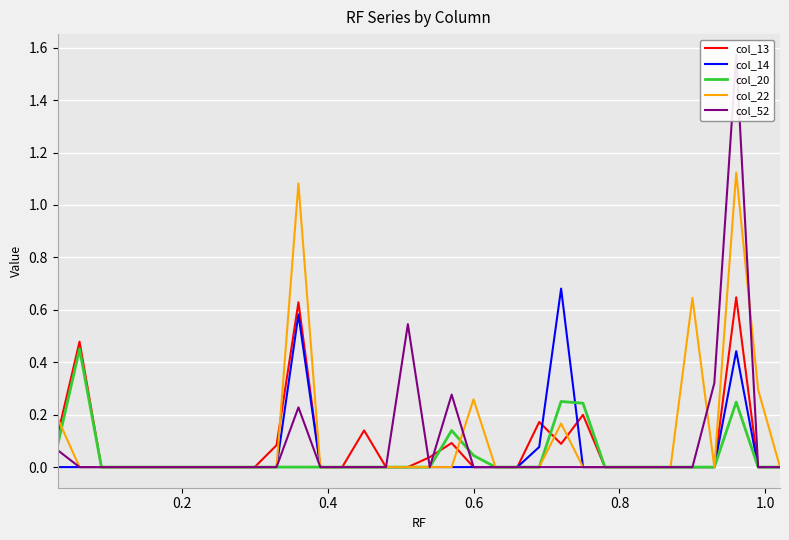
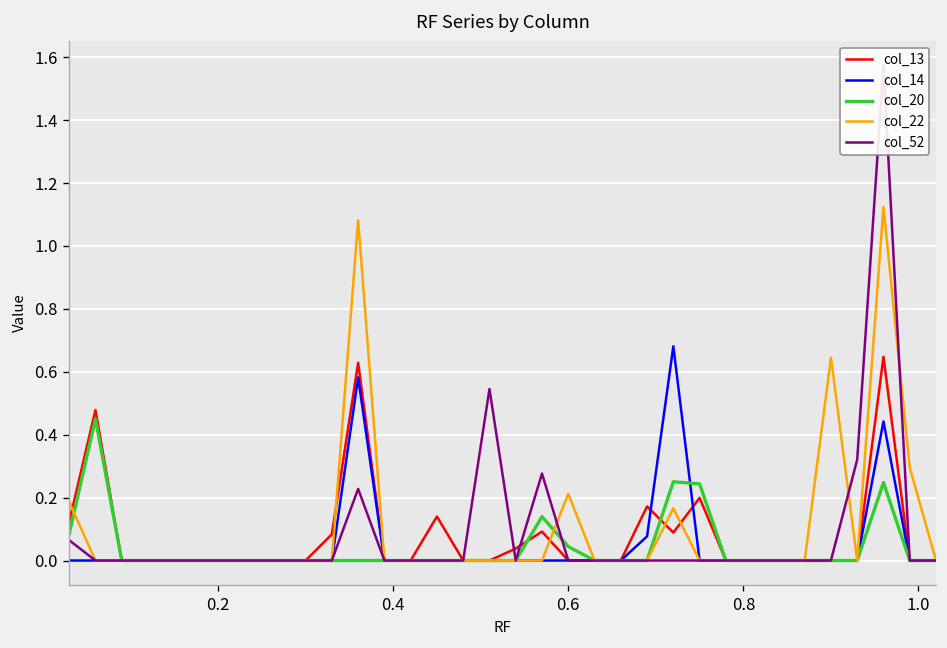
col_22, 0.6: 0.26 -> 0.21
